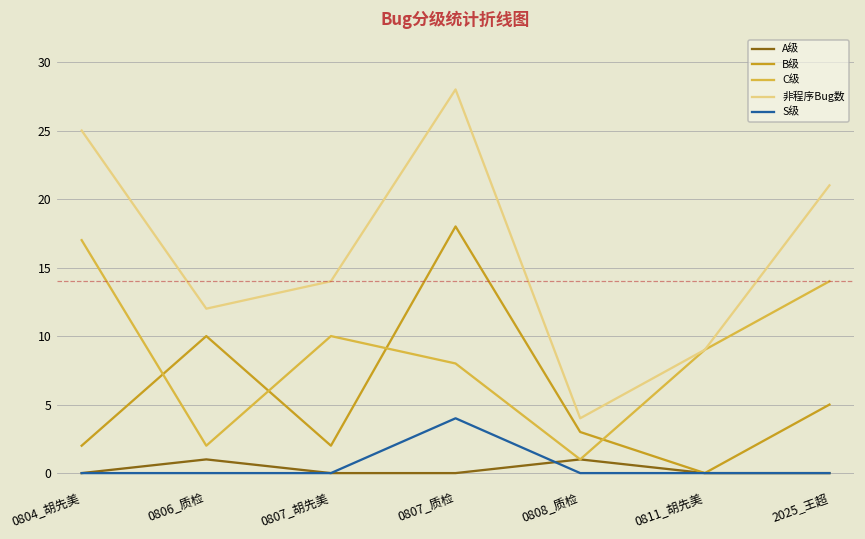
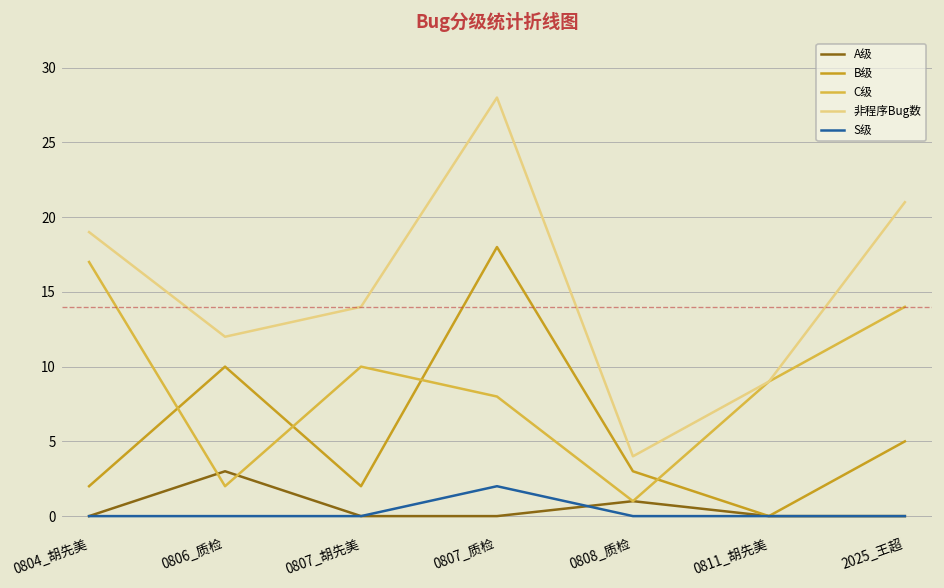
非程序Bug数, 0804_胡先美: 25 -> 19
A级, 0806_质检: 1 -> 3
S级, 0807_质检: 4 -> 2
